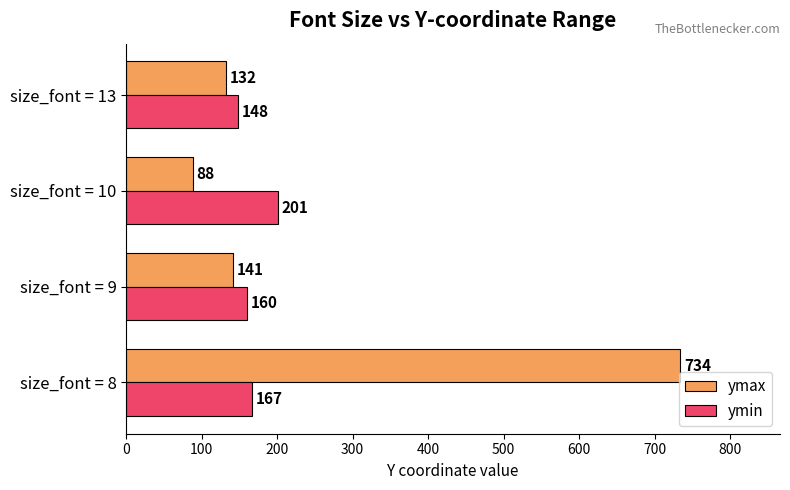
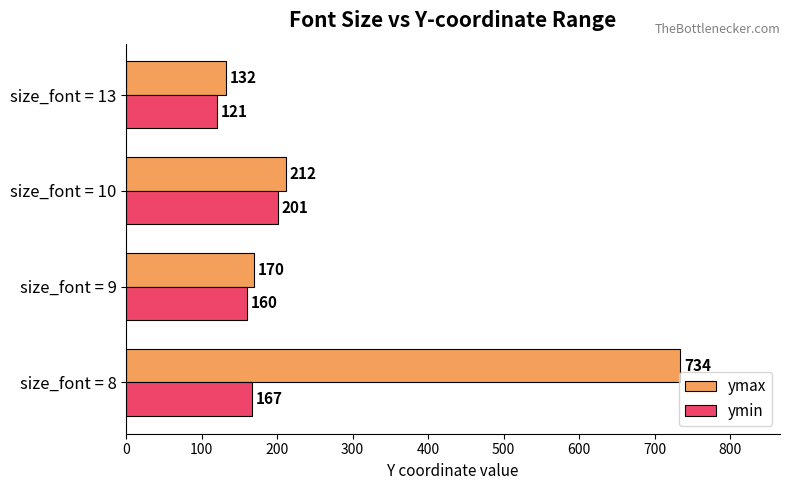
ymin, size_font = 13: 148 -> 121
ymax, size_font = 10: 88 -> 212
ymax, size_font = 9: 141 -> 170
